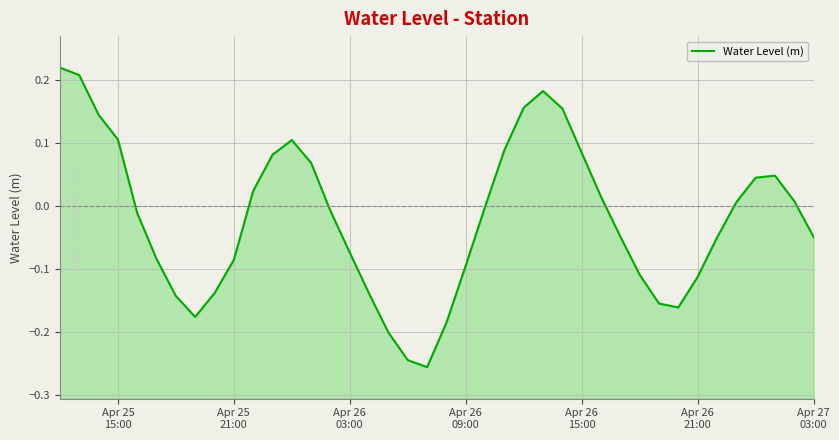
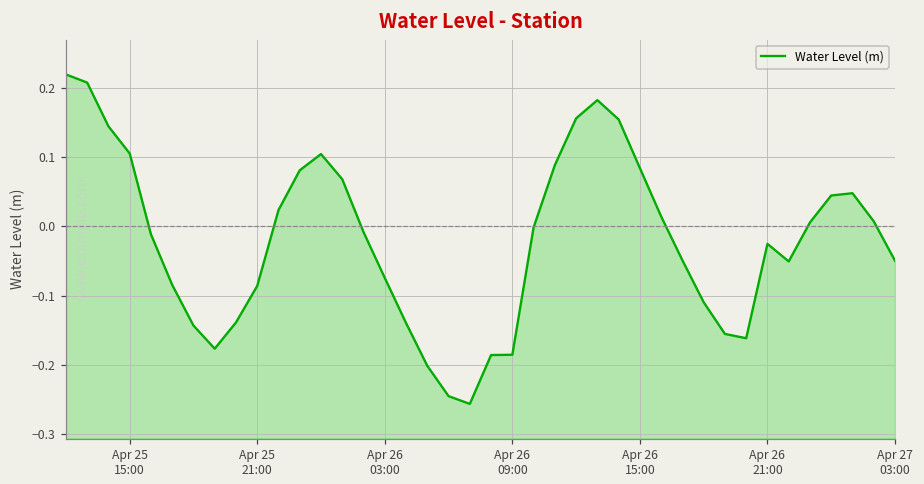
Apr 26 09:00: -0.09 -> -0.19
Apr 26 21:00: -0.11 -> -0.03
